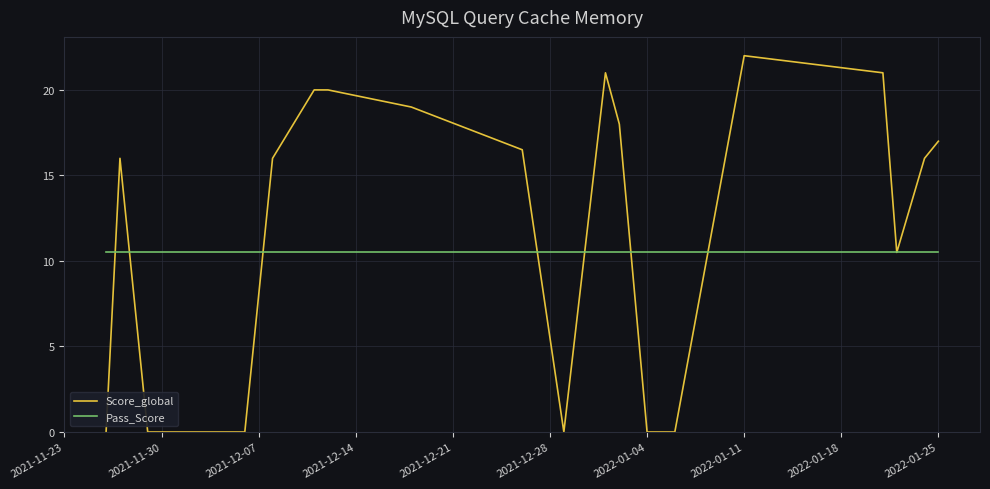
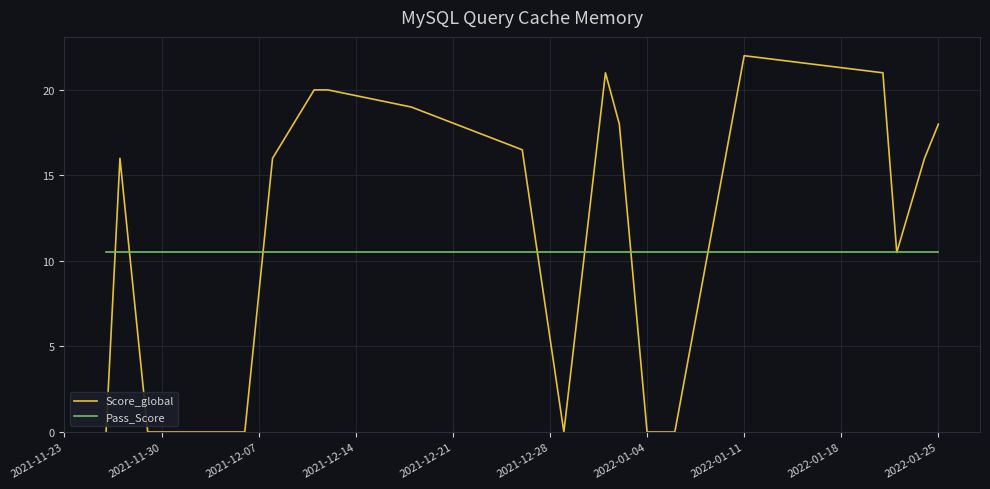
Score_global, 2022-01-25: 17 -> 18
